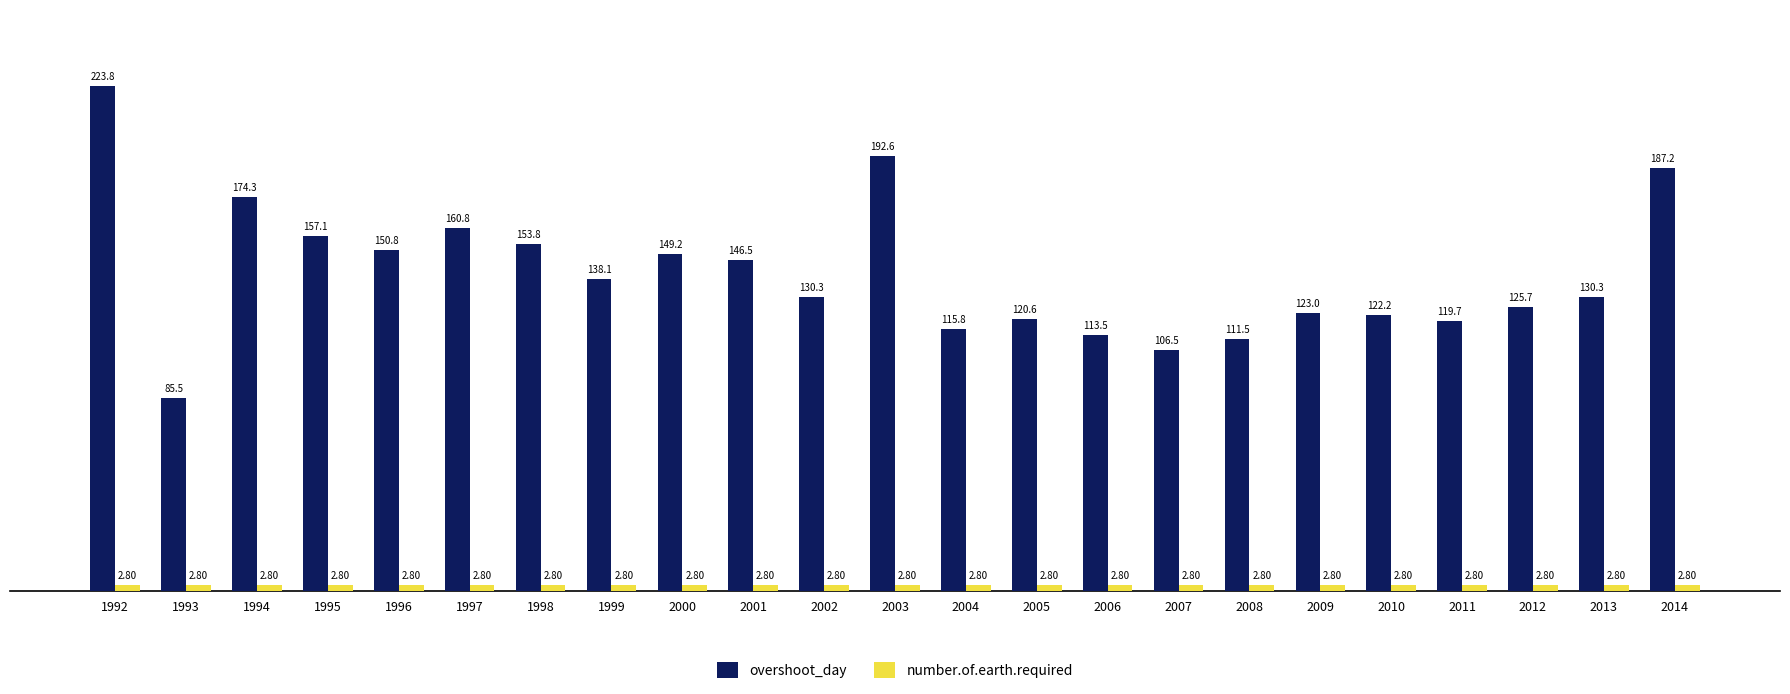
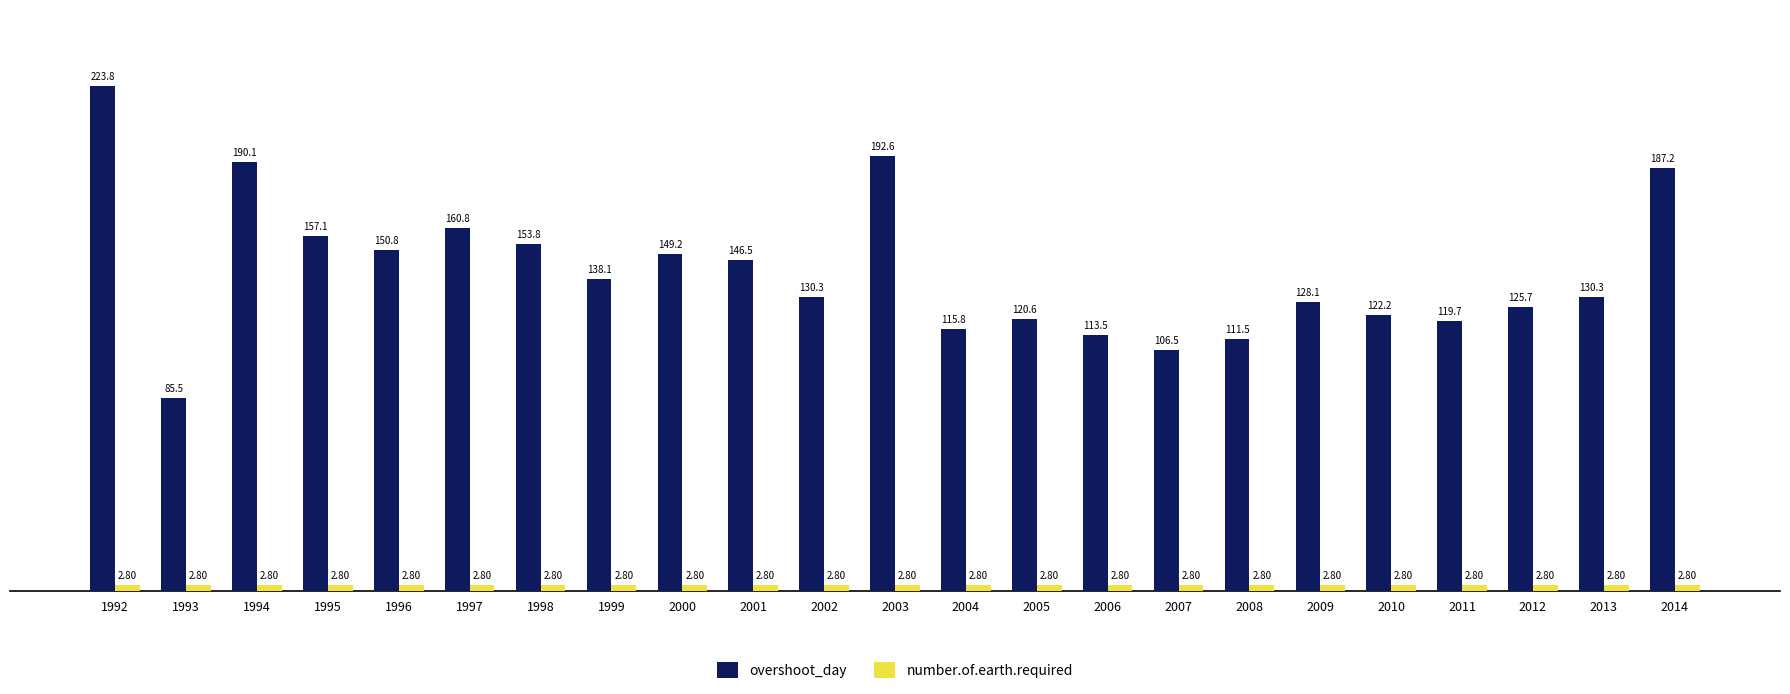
overshoot_day, 1994: 174.3 -> 190.1
overshoot_day, 2009: 123.0 -> 128.1
